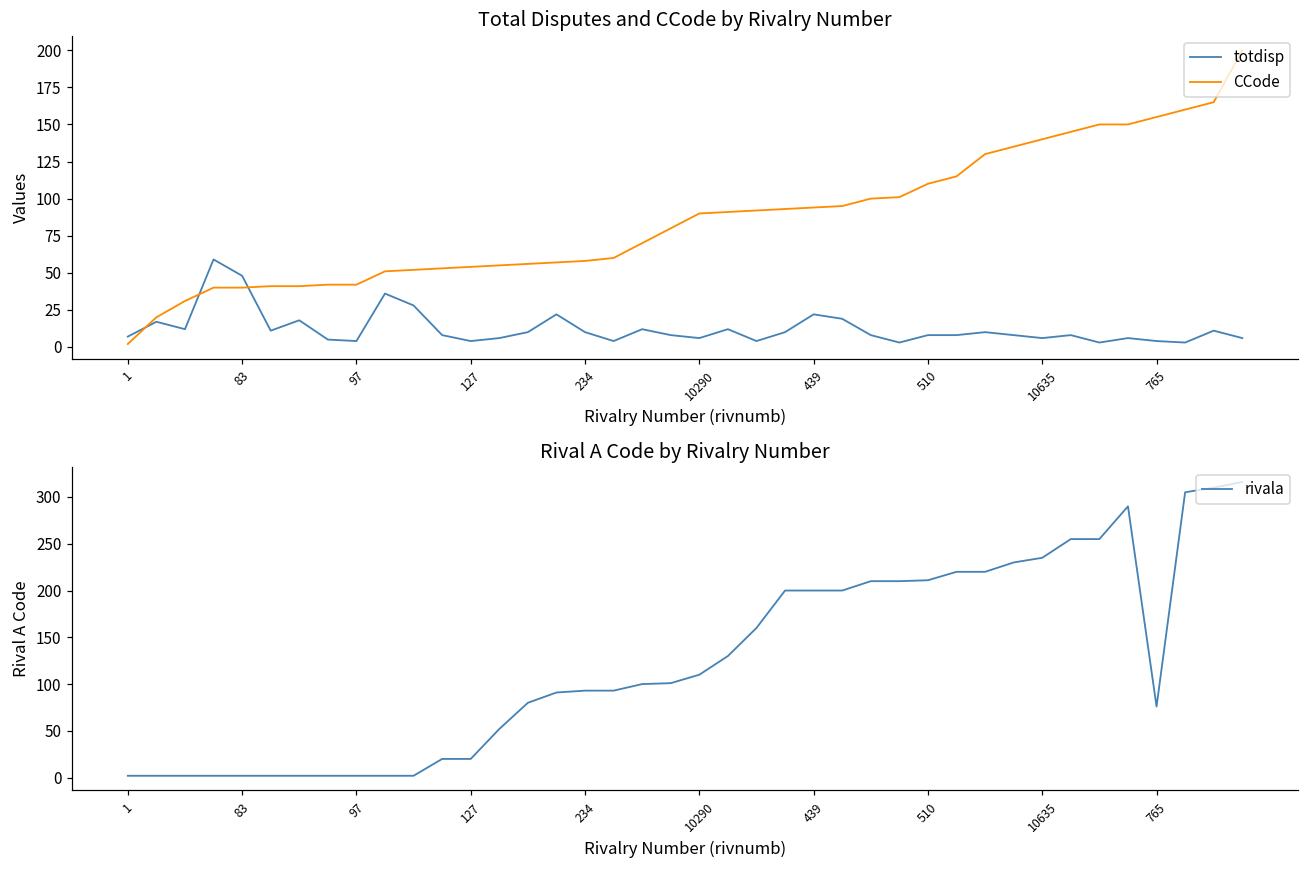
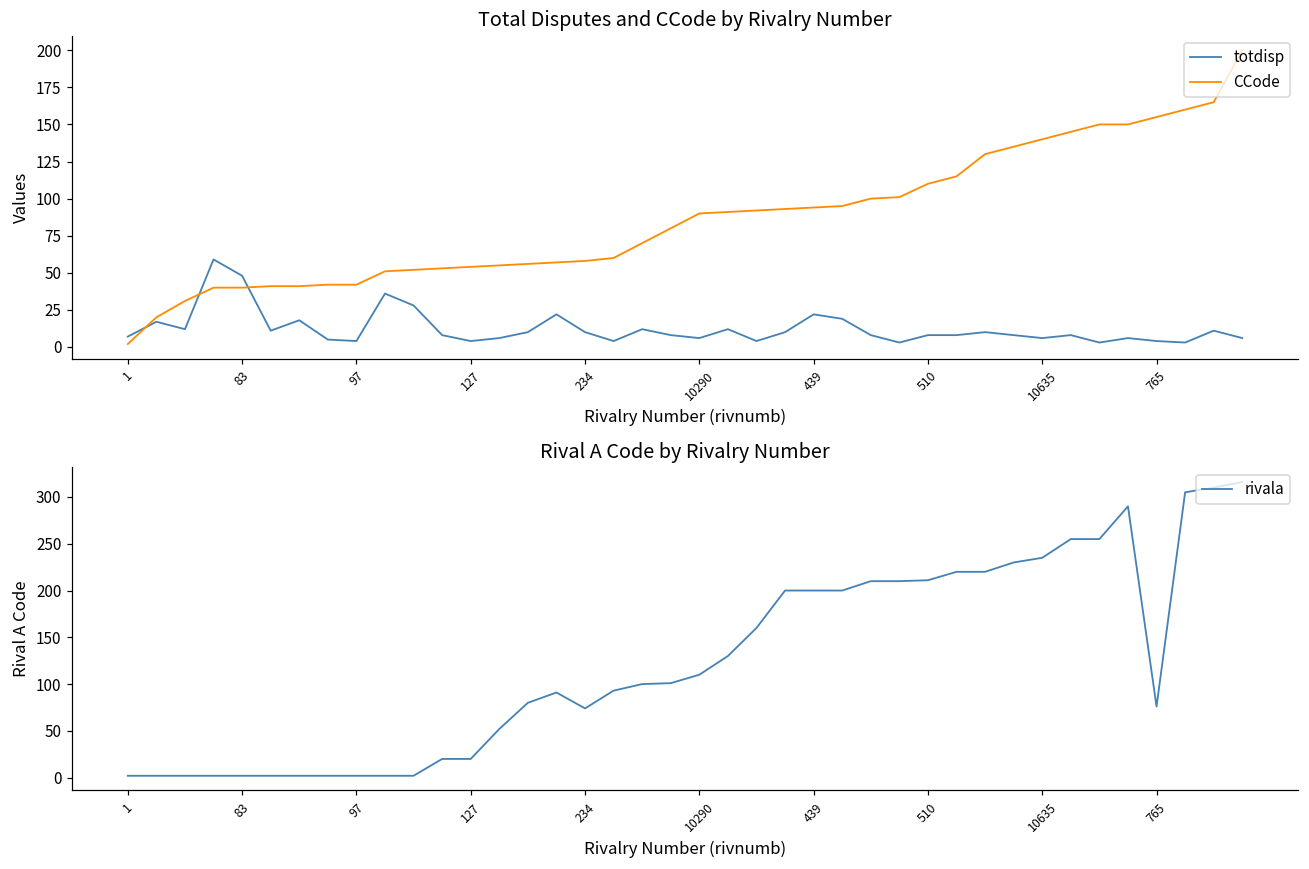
Rival A Code by Rivalry Number, 234: 90 -> 70
